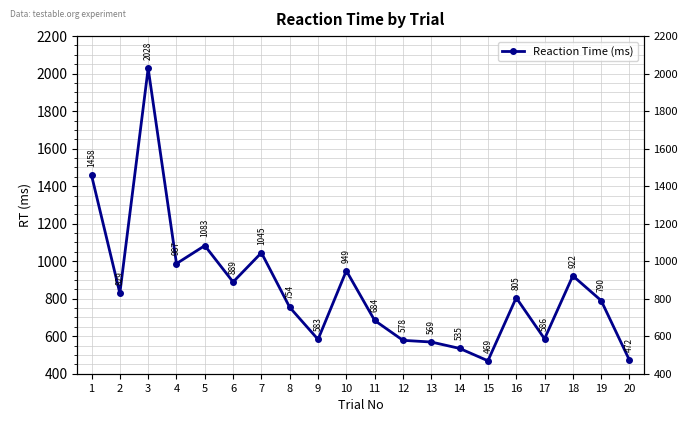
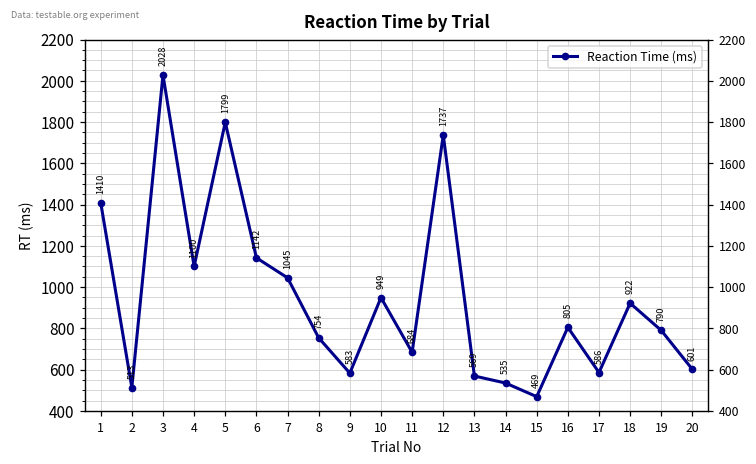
1: 1458 -> 1410
2: 829 -> 513
4: 987 -> 1100
5: 1083 -> 1799
6: 889 -> 1142
12: 578 -> 1737
20: 472 -> 601
